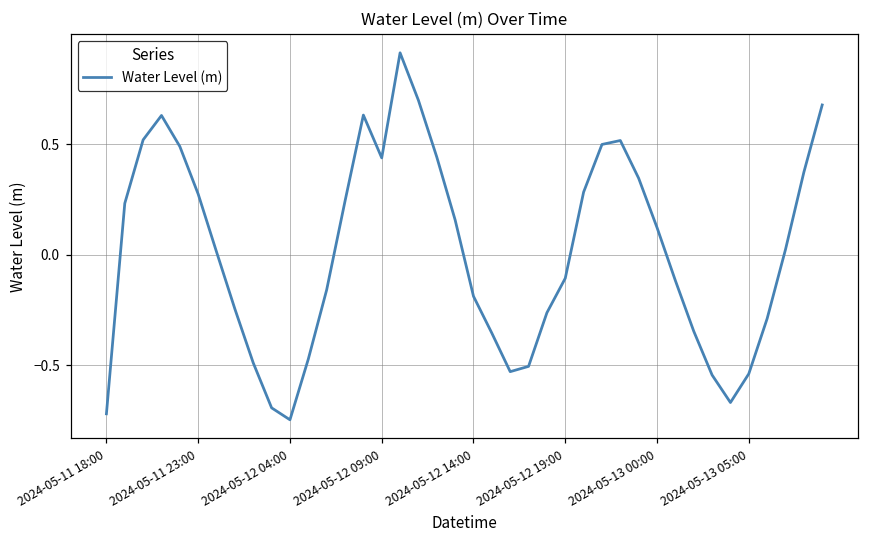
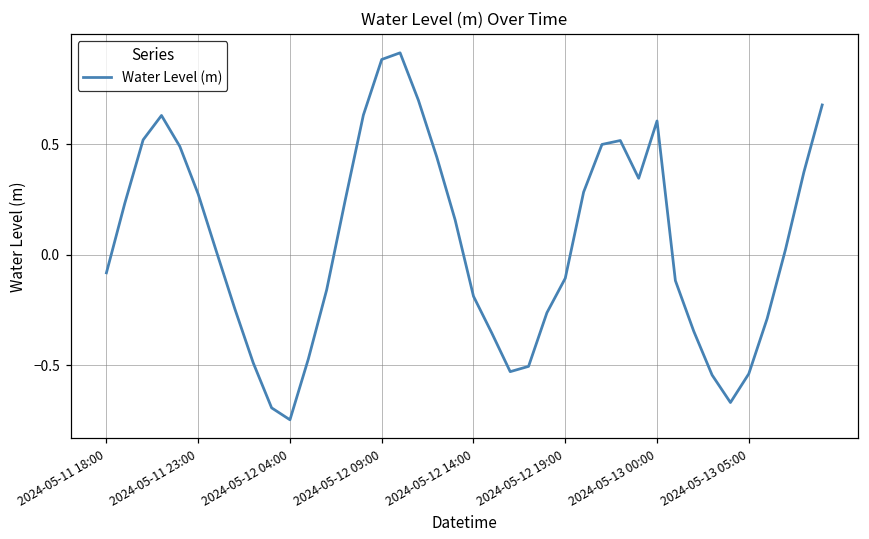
2024-05-11 18:00: -0.72 -> -0.08
2024-05-12 09:00: 0.44 -> 0.88
2024-05-13 00:00: 0.12 -> 0.61
